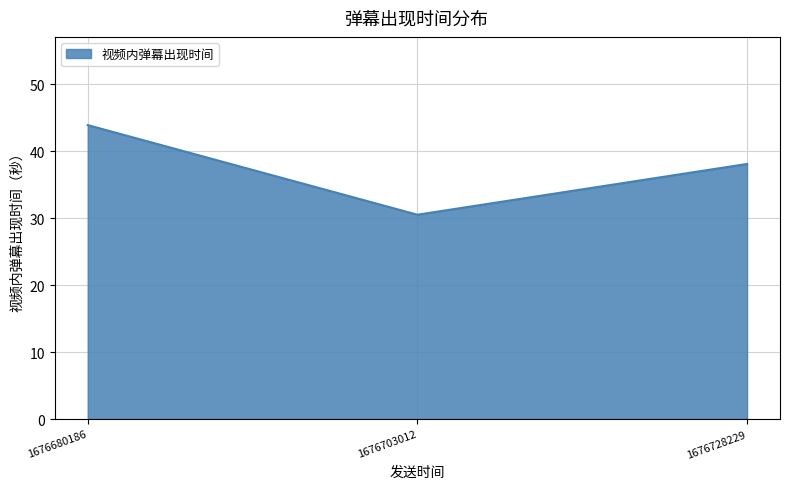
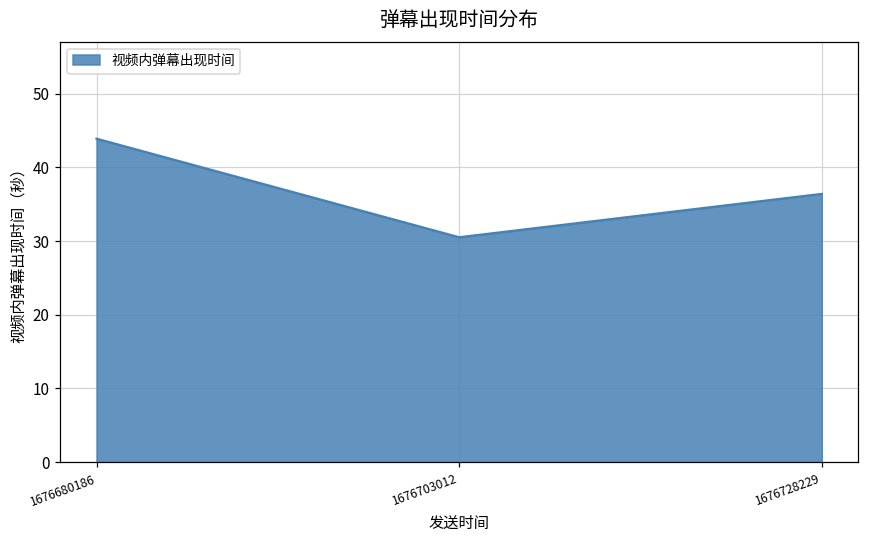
1676728229: 38 -> 36
